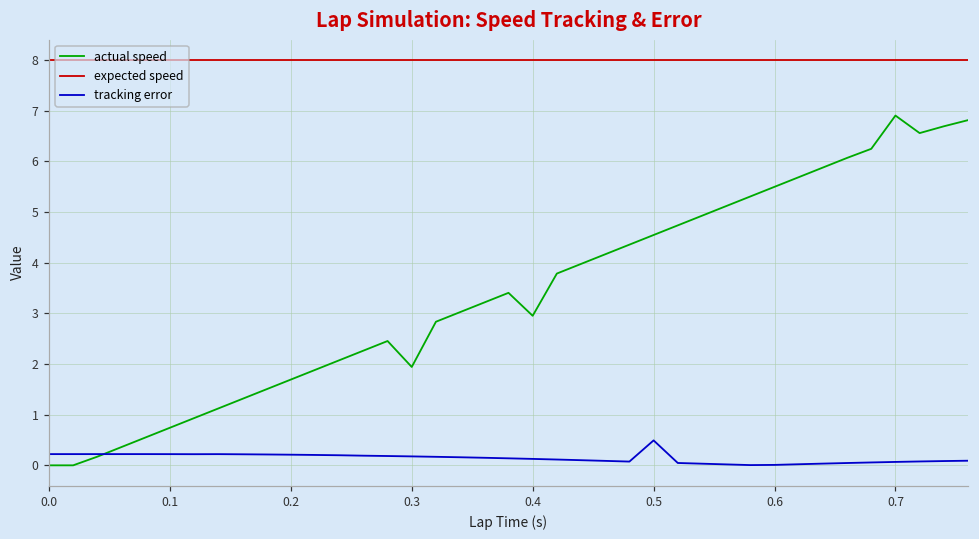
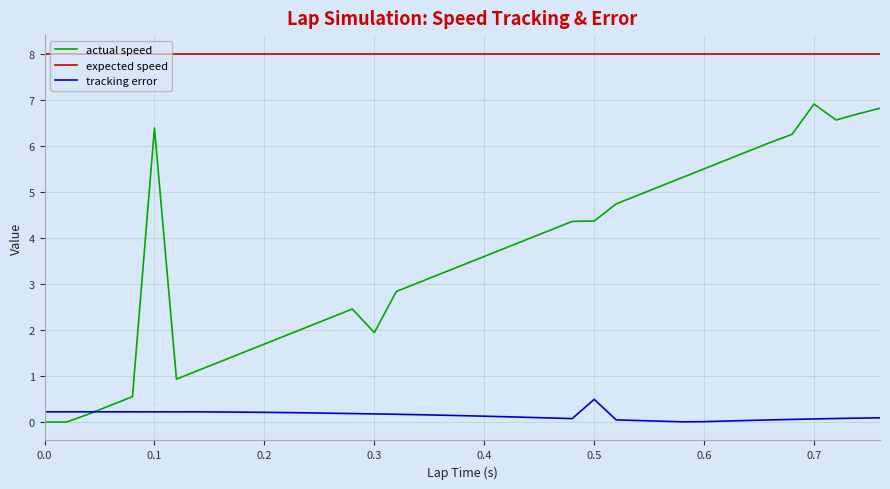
actual speed, 0.1: 0.7 -> 6.4
actual speed, 0.4: 3.0 -> 3.6
actual speed, 0.5: 4.5 -> 4.4
